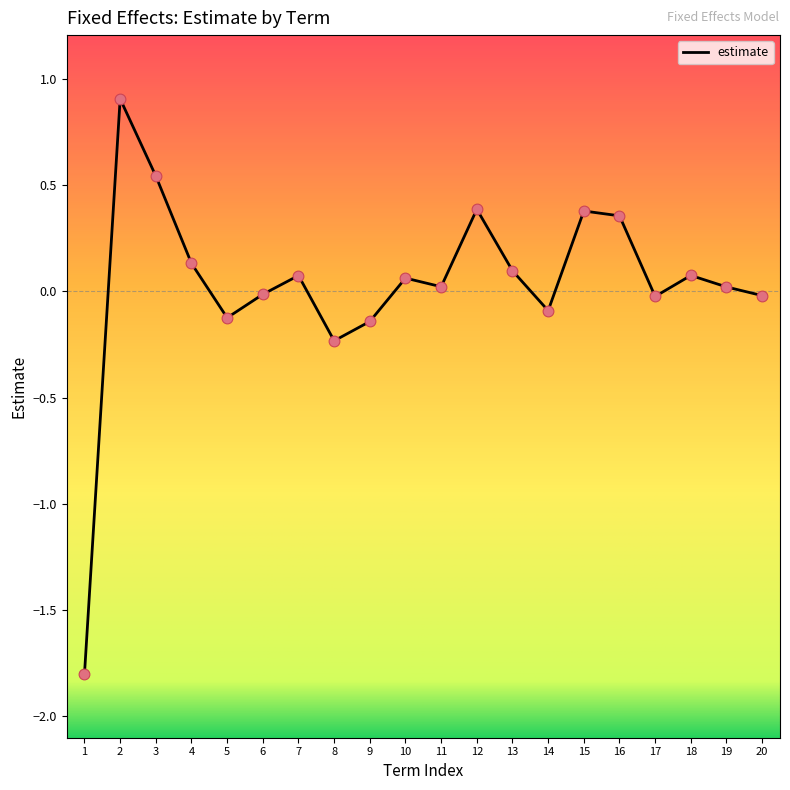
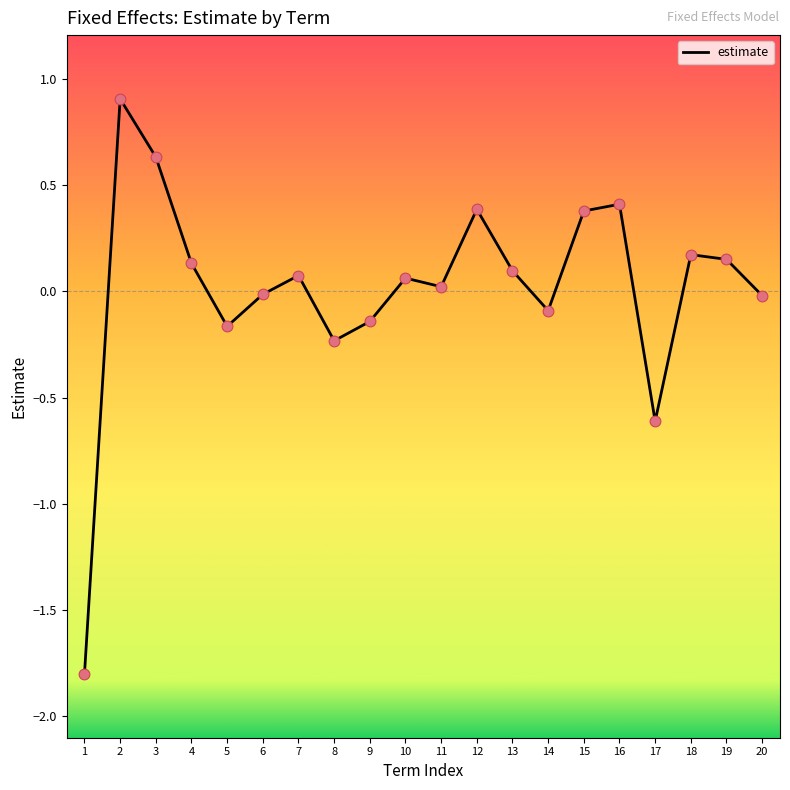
3: 0.54 -> 0.63
5: -0.12 -> -0.16
16: 0.36 -> 0.41
17: -0.02 -> -0.61
18: 0.07 -> 0.17
19: 0.02 -> 0.15
